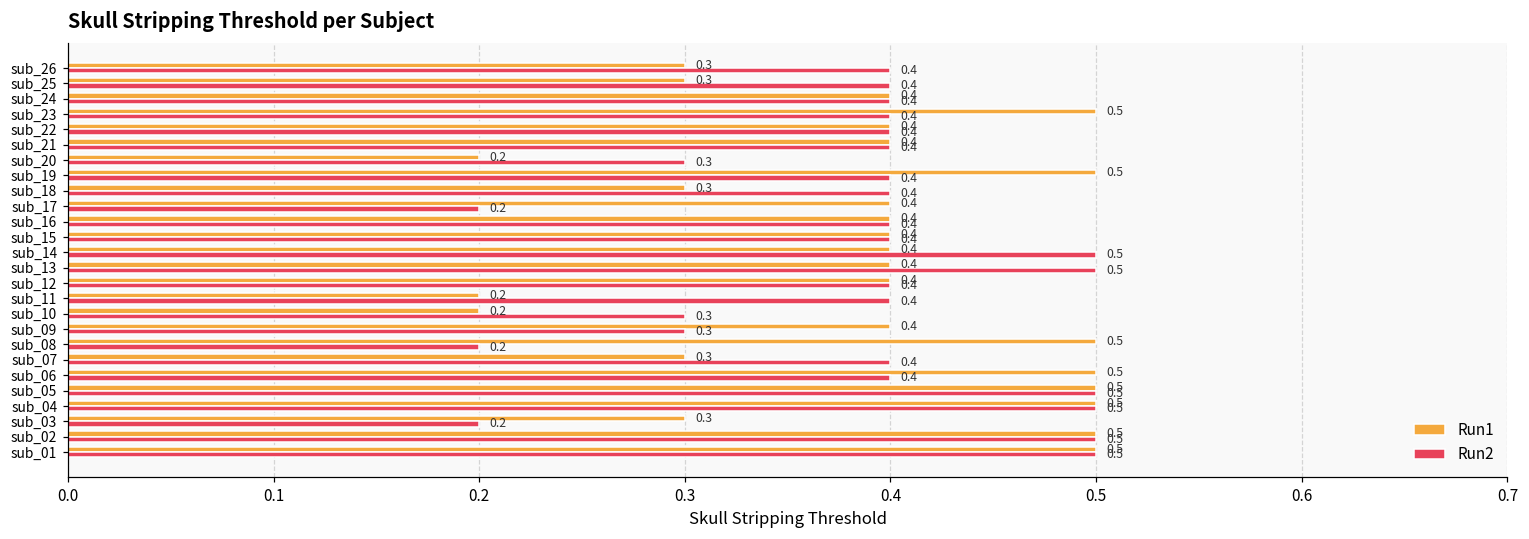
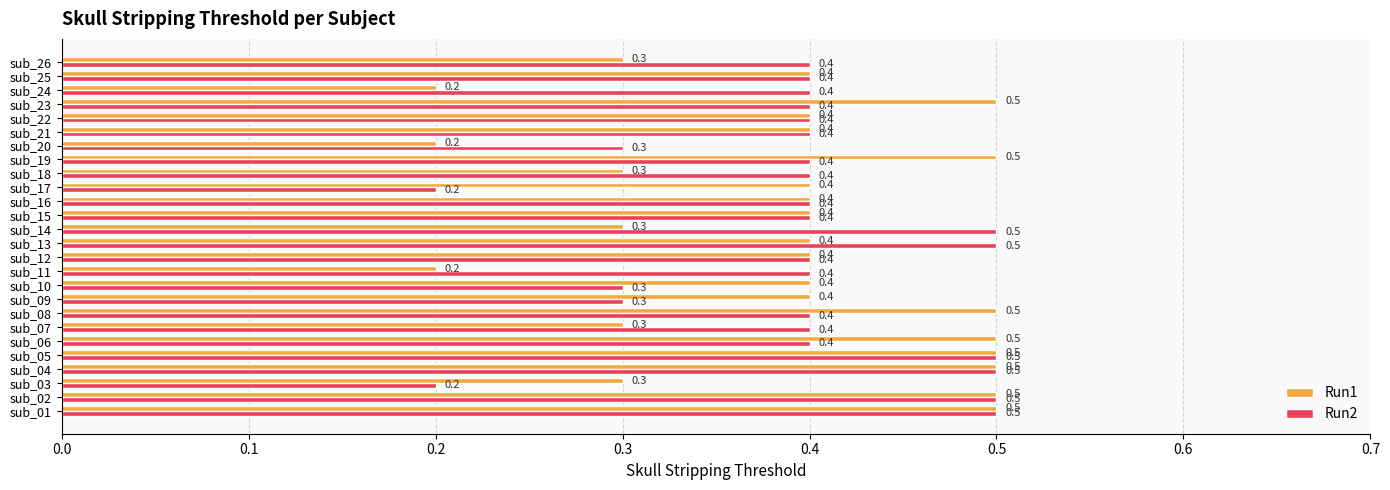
Run1, sub_25: 0.3 -> 0.4
Run1, sub_24: 0.4 -> 0.2
Run1, sub_14: 0.4 -> 0.3
Run1, sub_10: 0.2 -> 0.4
Run2, sub_08: 0.2 -> 0.4
